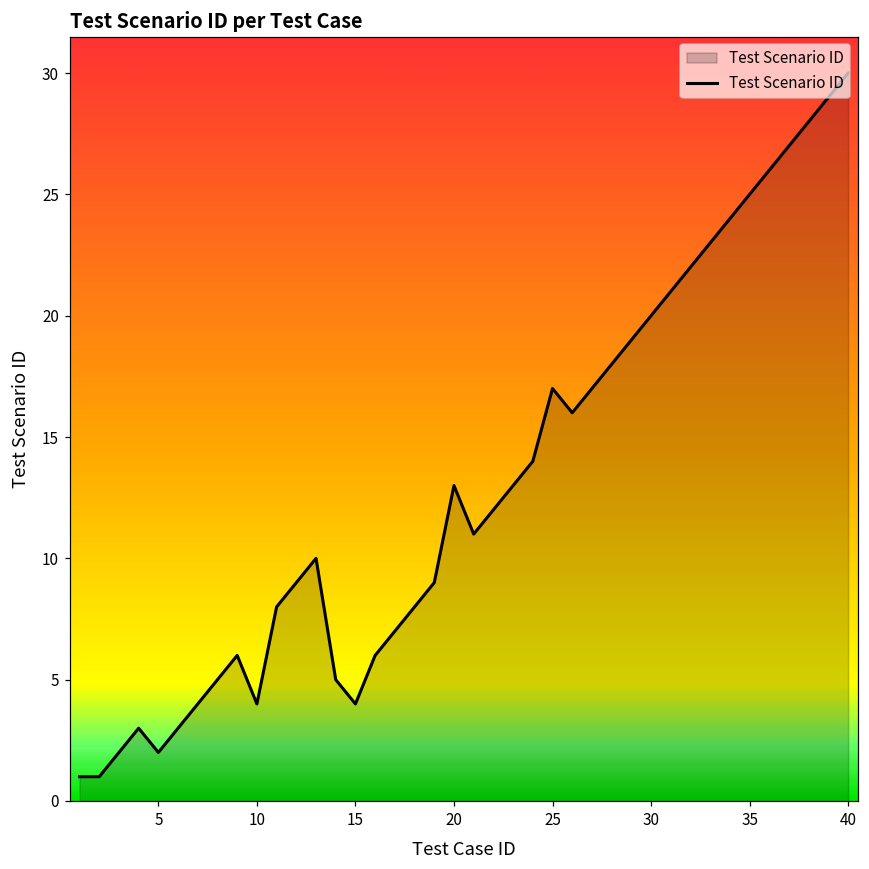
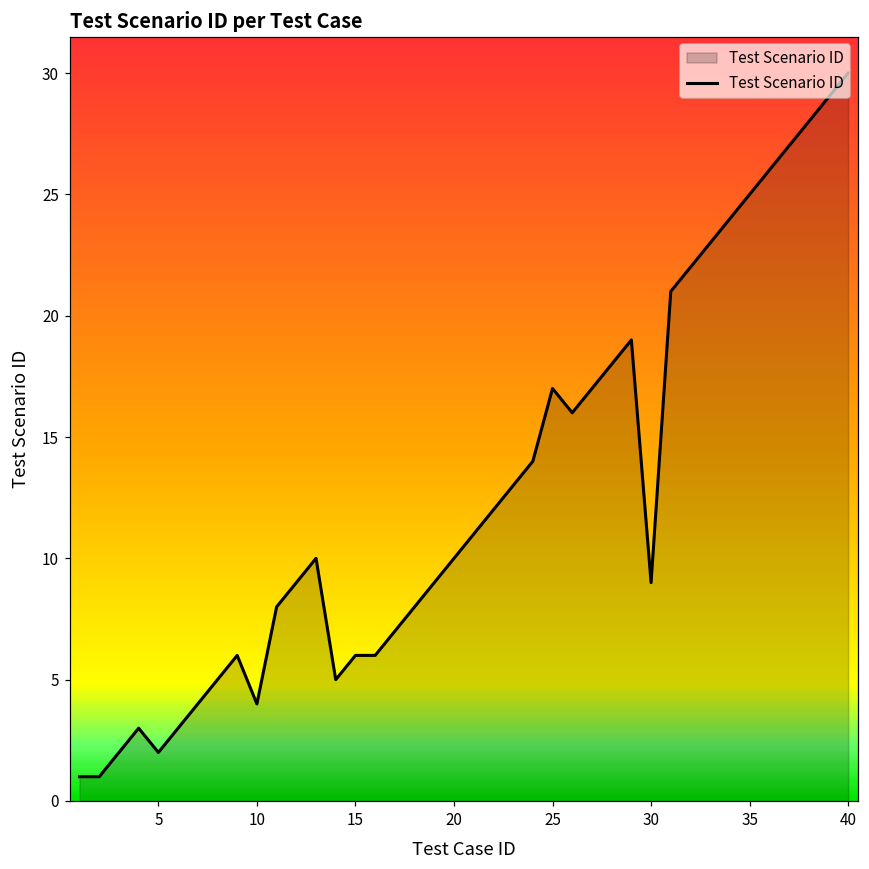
15: 4 -> 6
20: 13 -> 10
30: 20 -> 9
